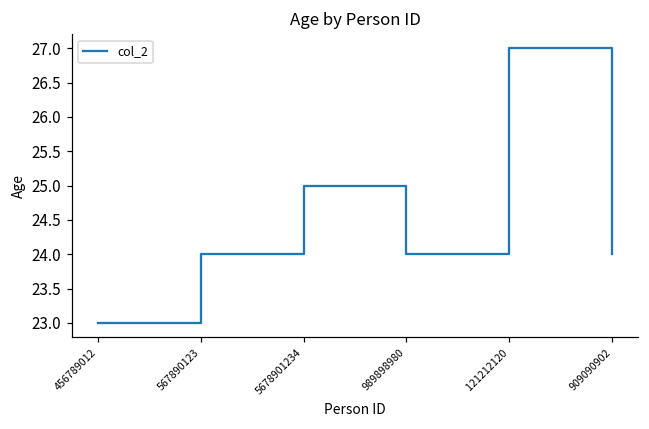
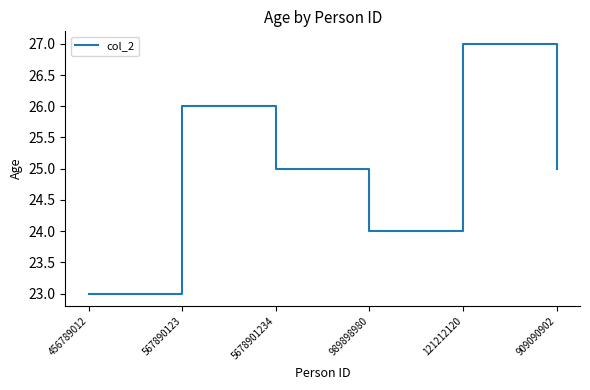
567890123: 24 -> 26
909090902: 24 -> 25
